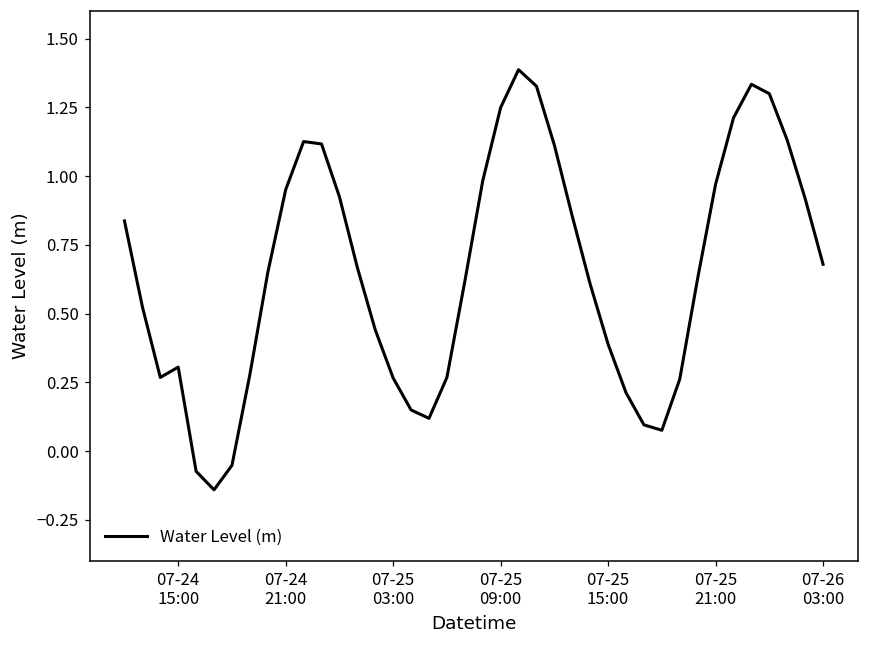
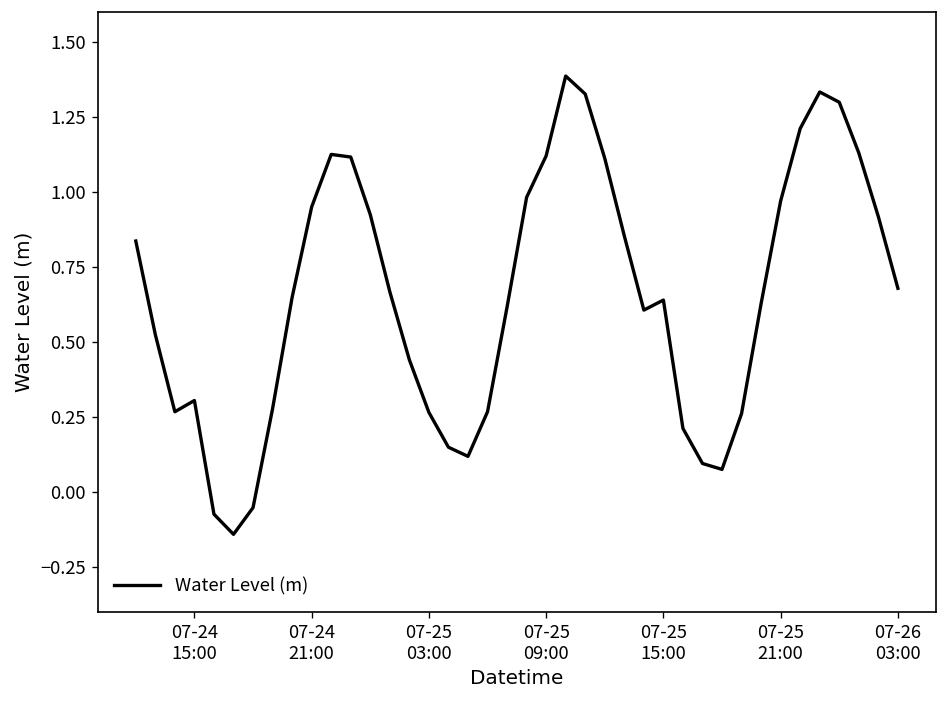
07-25 09:00: 1.25 -> 1.12
07-25 15:00: 0.39 -> 0.64
